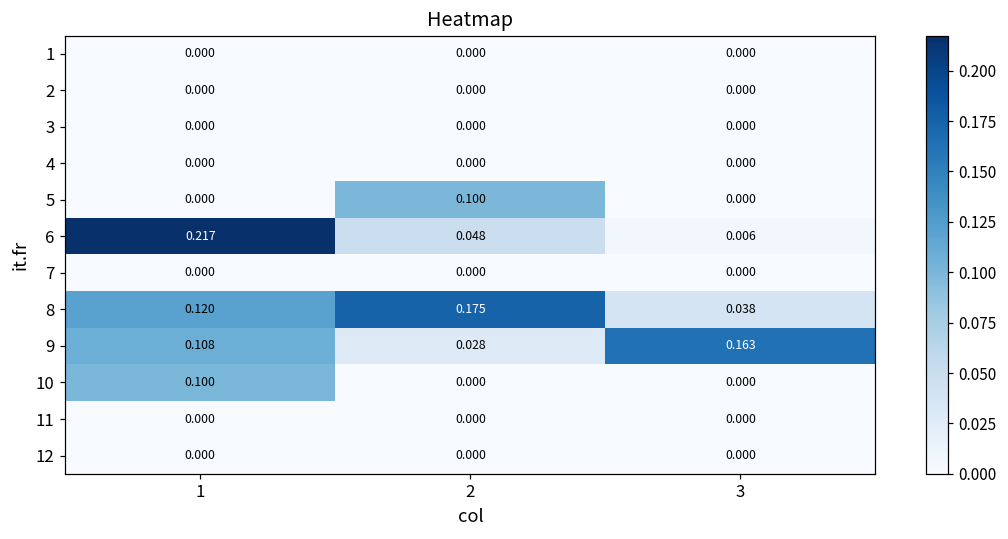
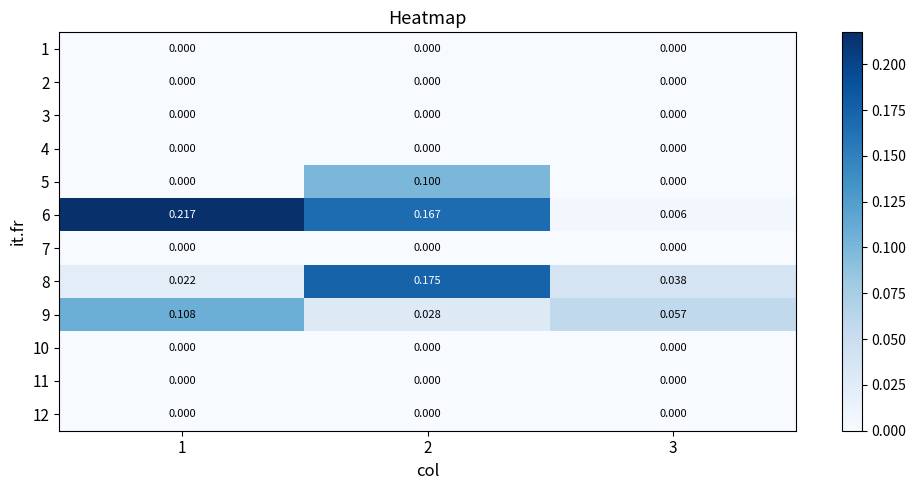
6, 2: 0.048 -> 0.167
8, 1: 0.120 -> 0.022
9, 3: 0.163 -> 0.057
10, 1: 0.100 -> 0.000
